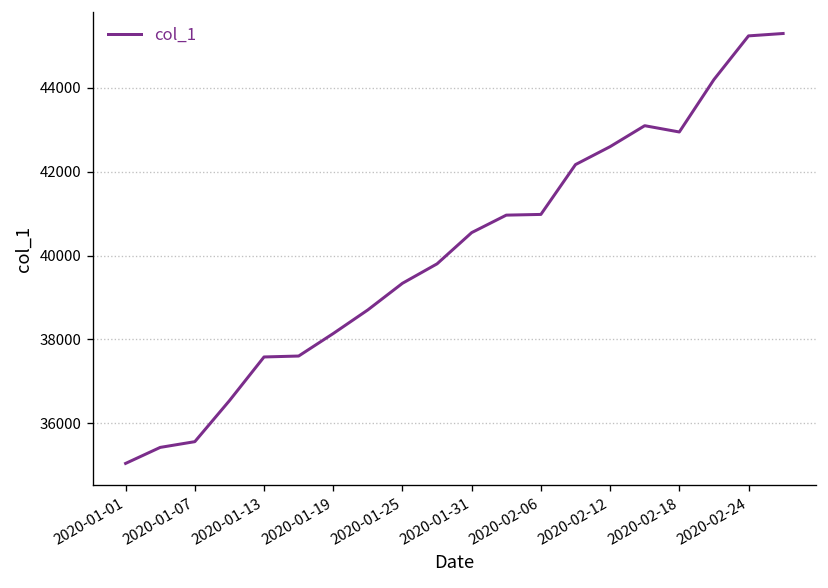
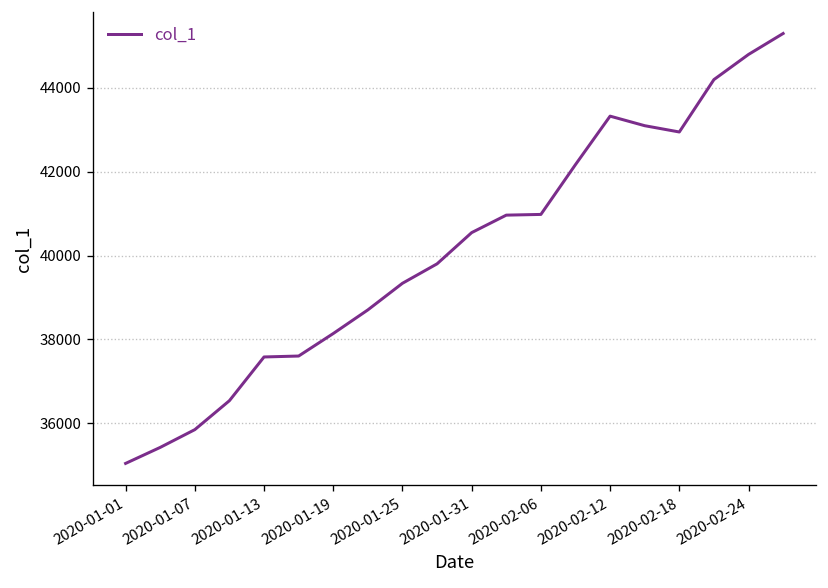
2020-01-07: 35600 -> 35800
2020-02-12: 42600 -> 43300
2020-02-24: 45200 -> 44800
